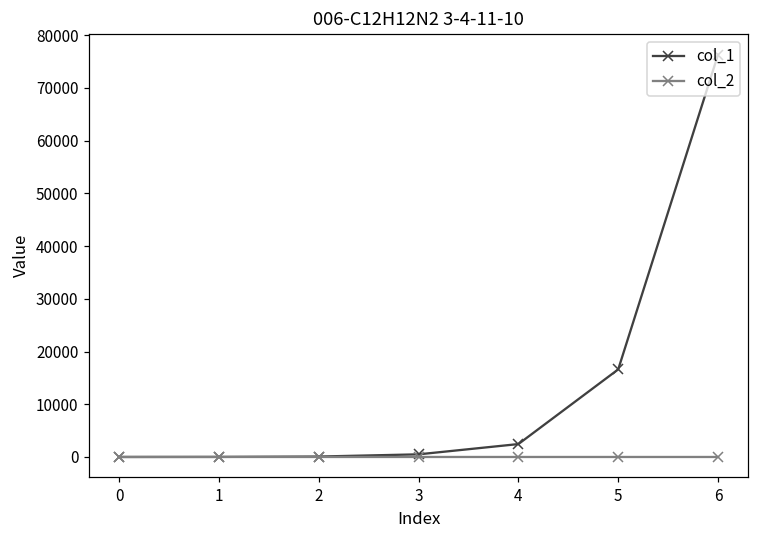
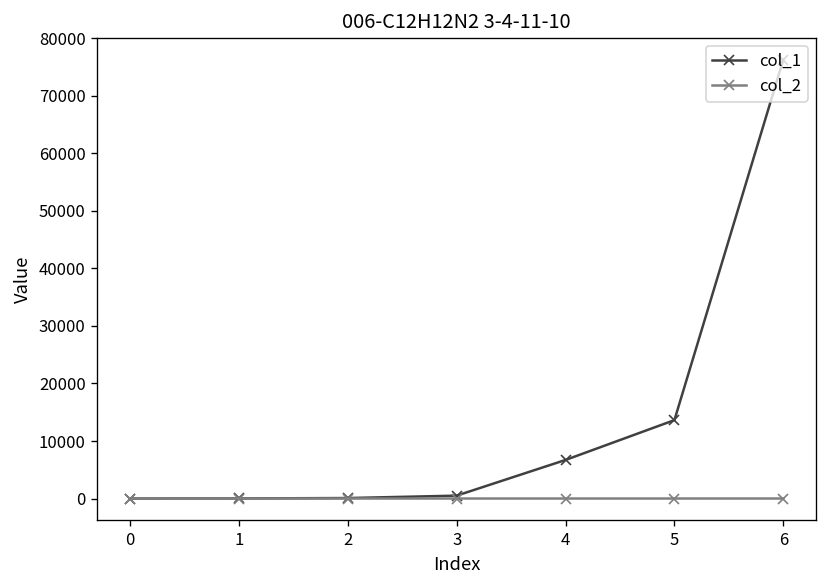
col_1, 4: 2000 -> 7000
col_1, 5: 17000 -> 14000
